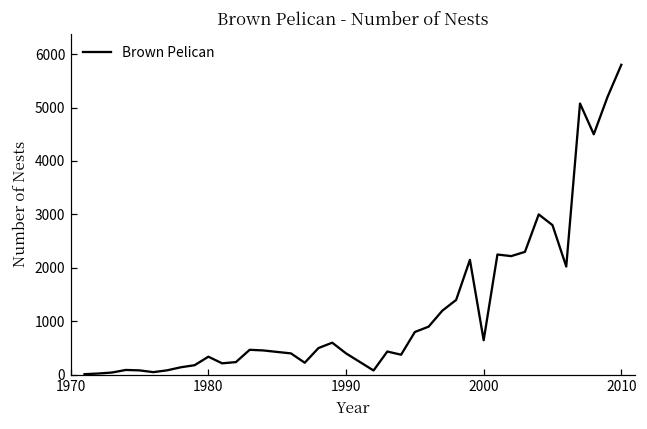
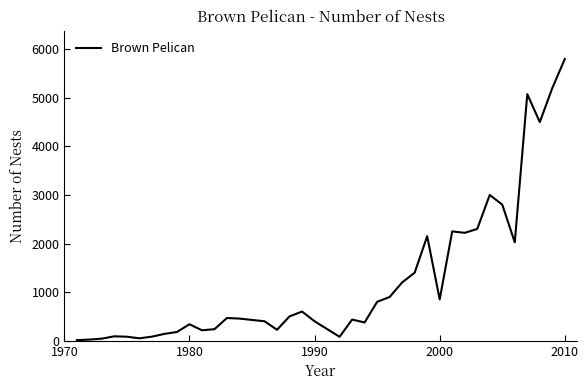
2000: 600 -> 900
